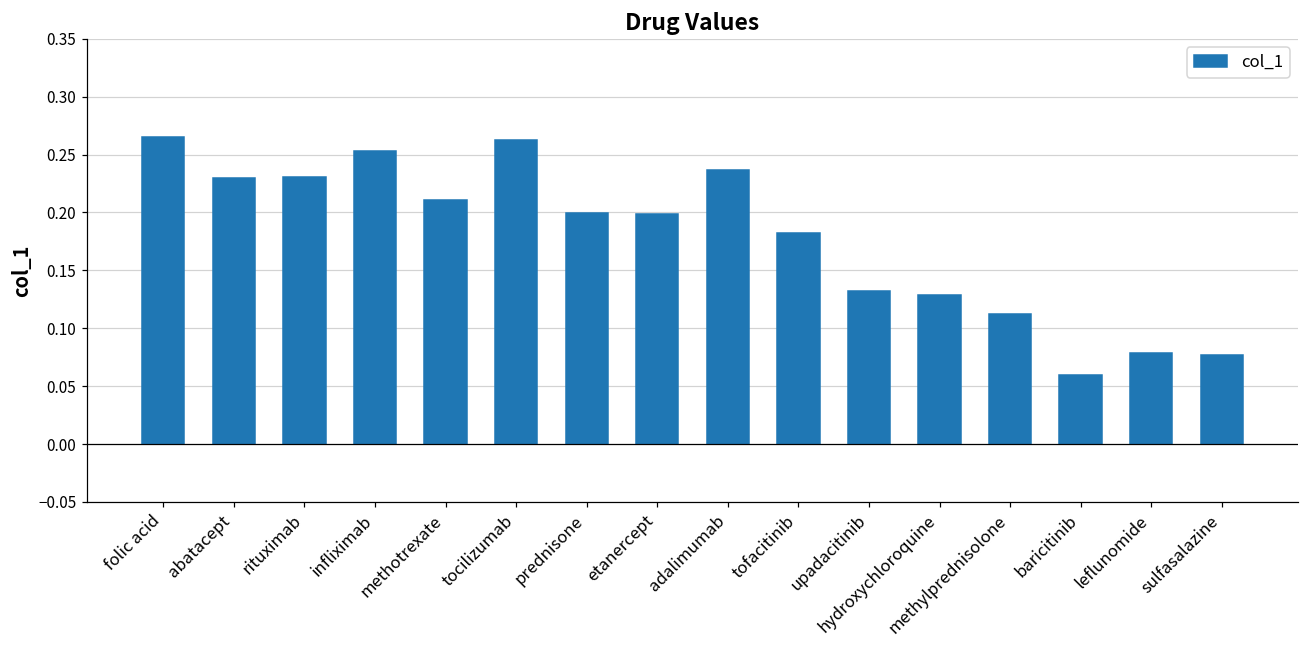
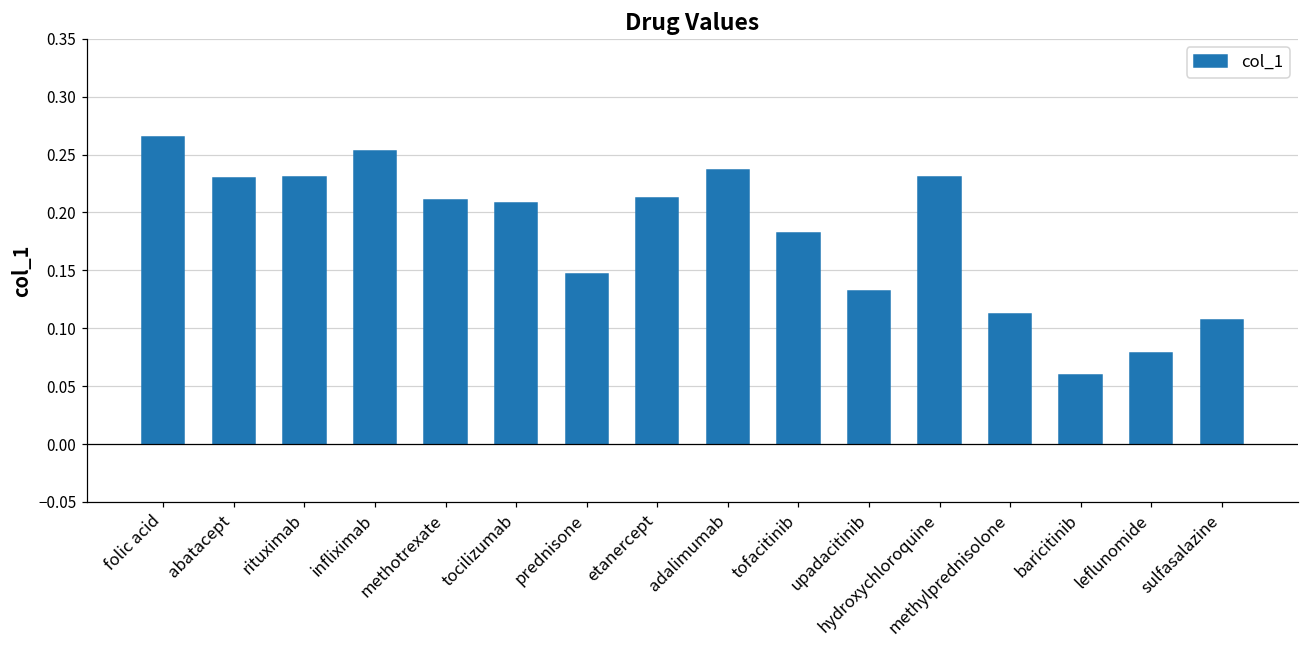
tocilizumab: 0.262 -> 0.208
prednisone: 0.200 -> 0.147
etanercept: 0.199 -> 0.212
hydroxychloroquine: 0.129 -> 0.231
sulfasalazine: 0.077 -> 0.107
